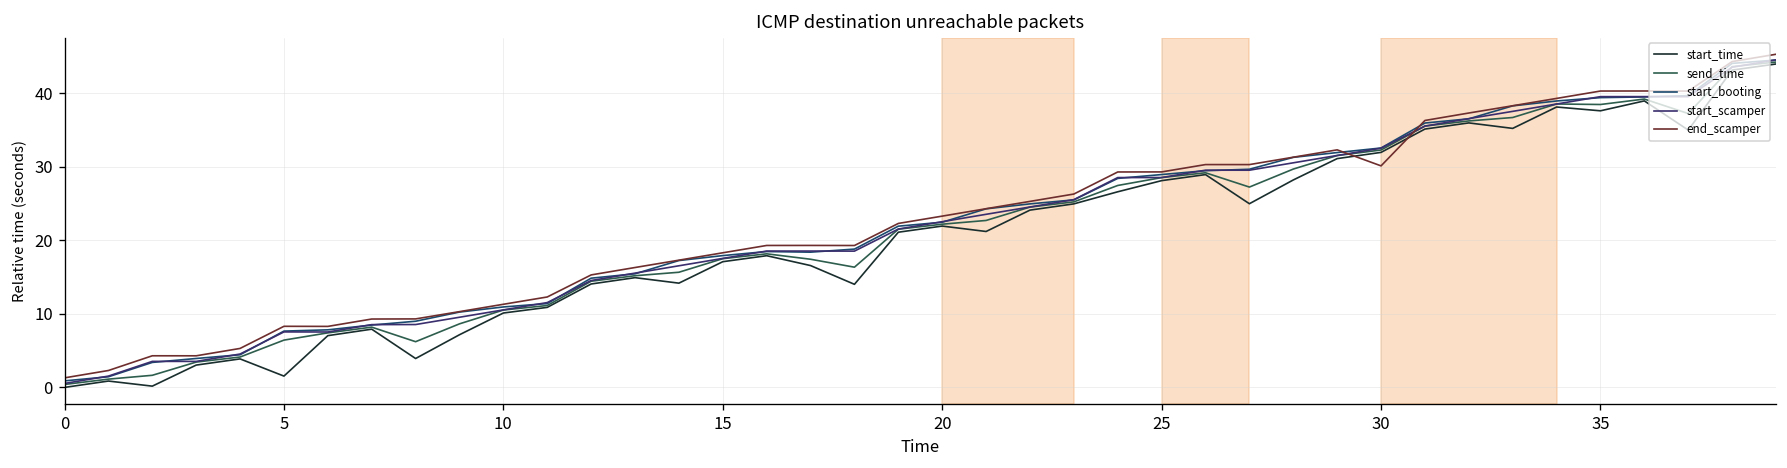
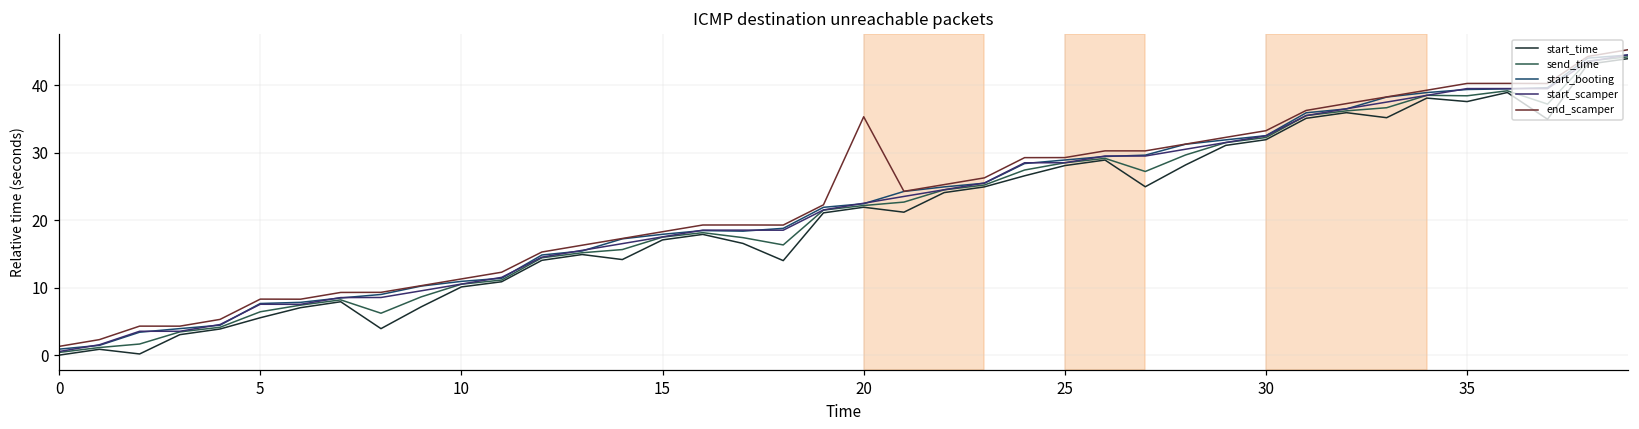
start_time, 5: 2 -> 6
end_scamper, 20: 23 -> 35
end_scamper, 30: 30 -> 33
